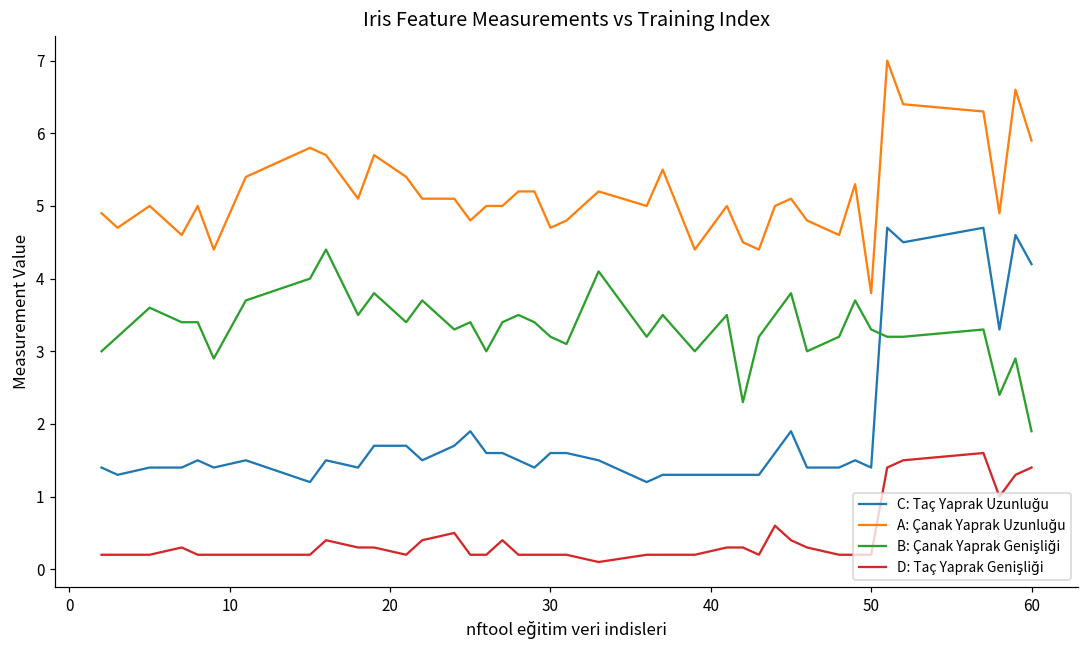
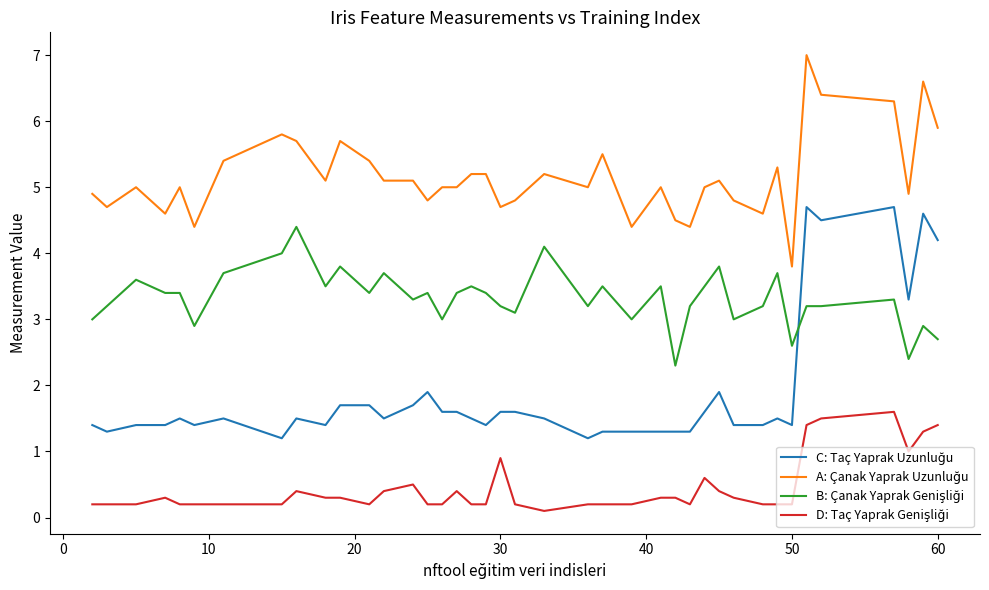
D: Taç Yaprak Genişliği, 30: 0.2 -> 0.9
B: Çanak Yaprak Genişliği, 50: 3.3 -> 2.6
B: Çanak Yaprak Genişliği, 60: 1.9 -> 2.7
